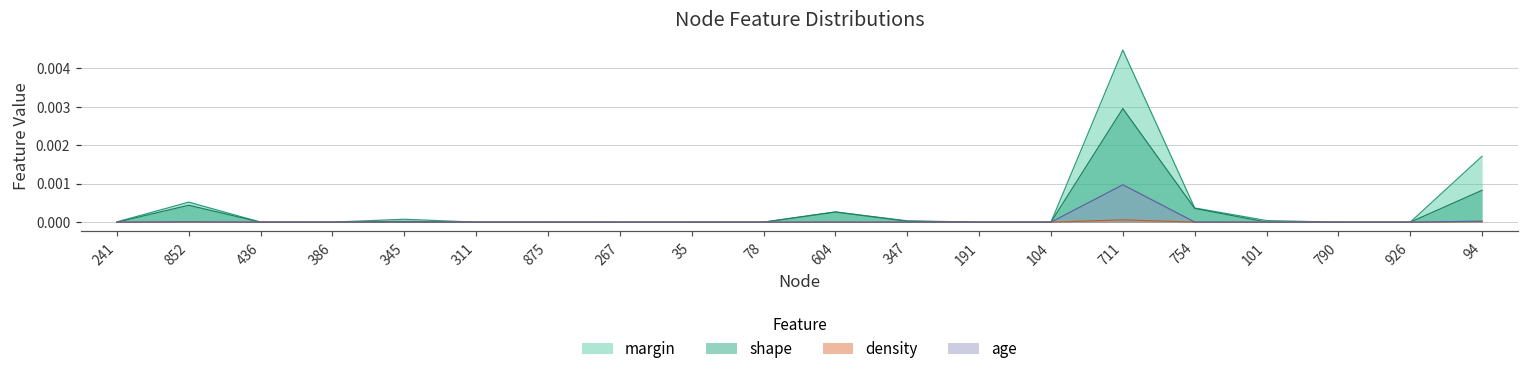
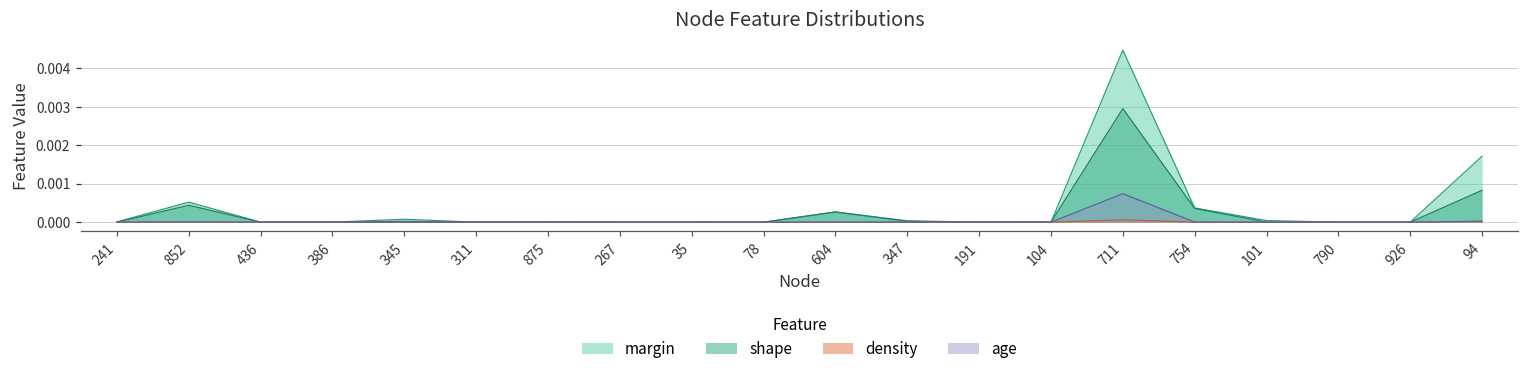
age, 711: 0.0010 -> 0.0007
